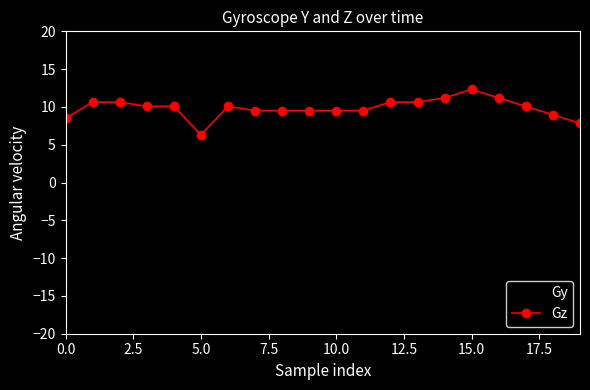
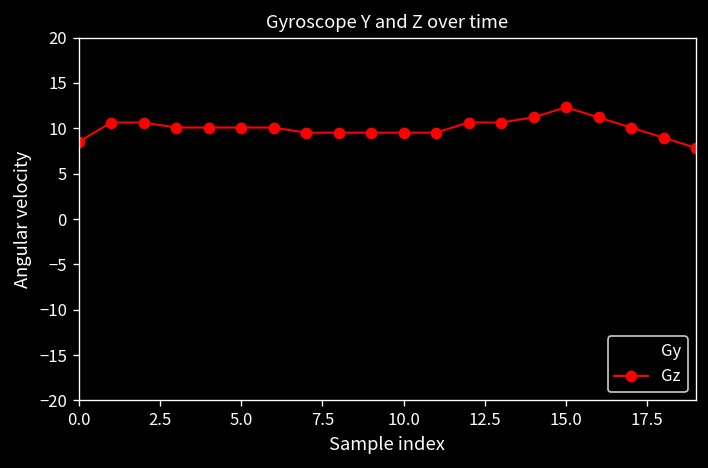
Gz, 5.0: 6 -> 10
